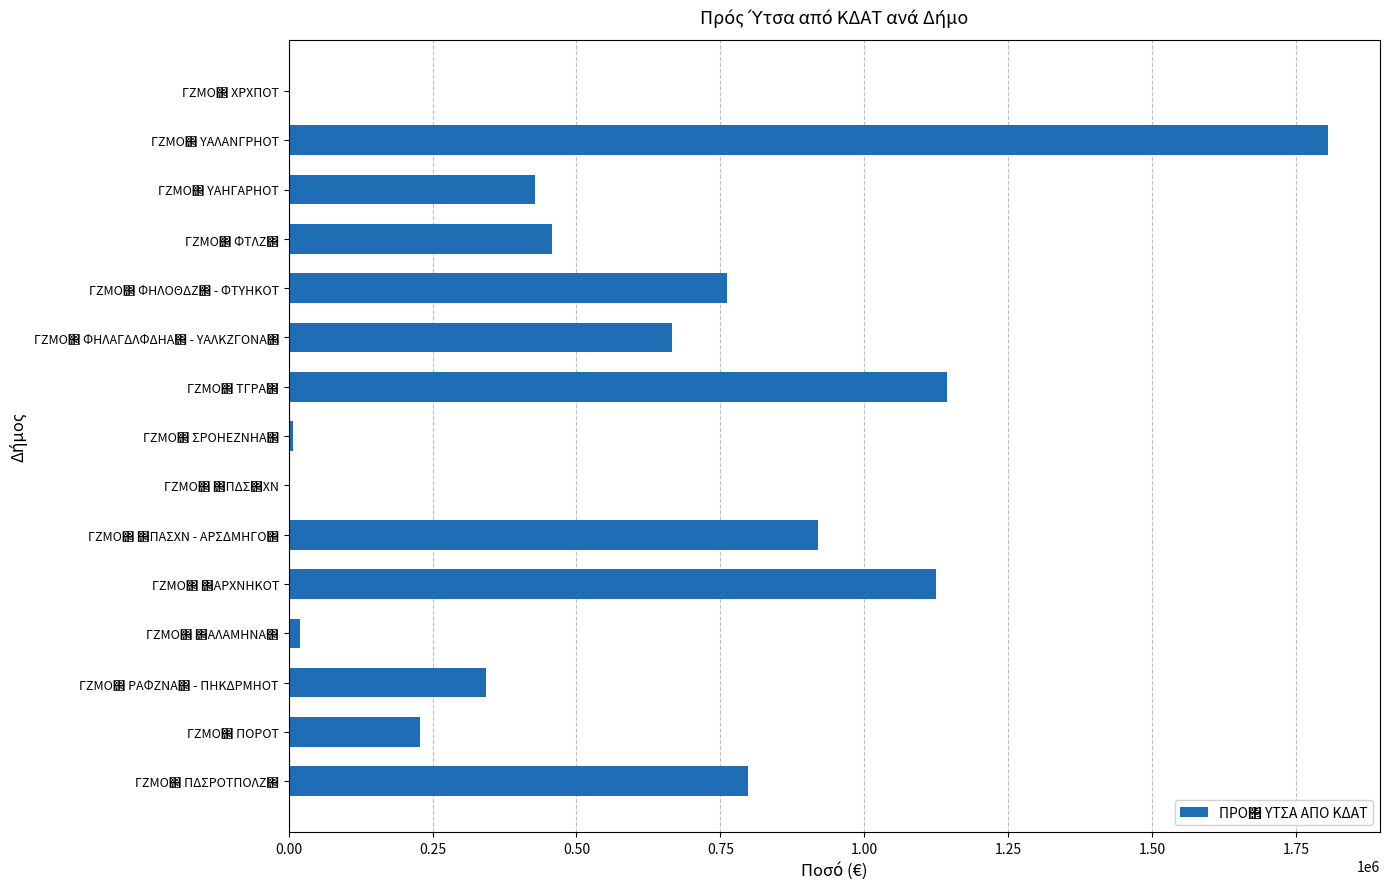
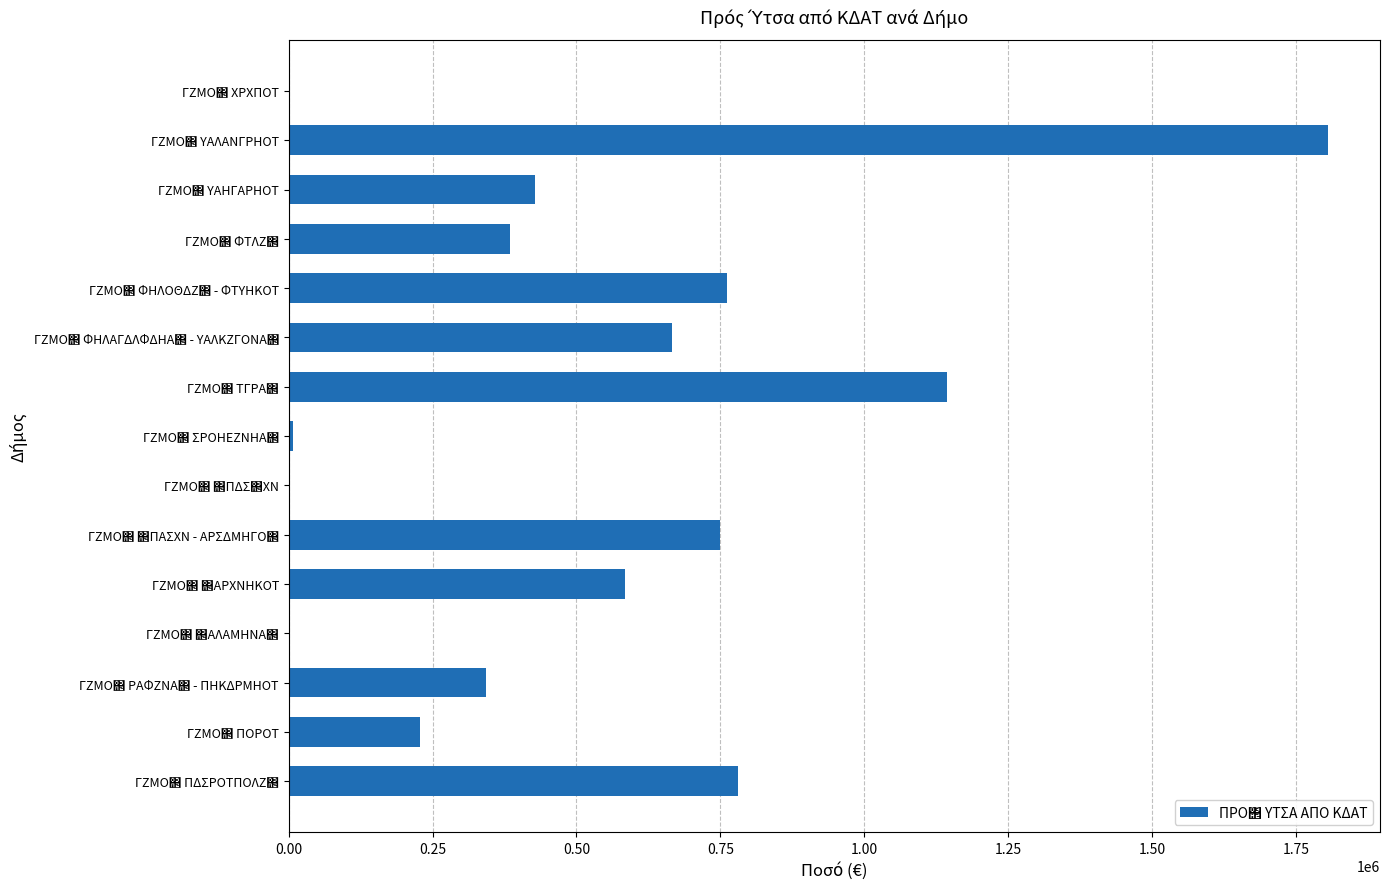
ΓΖΜΟ΢ ΦΤΛΖ΢: 460000 -> 380000
ΓΖΜΟ΢ ΢ΠΑΣΧΝ - ΑΡΣΔΜΗΓΟ΢: 920000 -> 750000
ΓΖΜΟ΢ ΢ΑΡΧΝΗΚΟΤ: 1130000 -> 580000
ΓΖΜΟ΢ ΢ΑΛΑΜΗΝΑ΢: 20000 -> 0
ΓΖΜΟ΢ ΠΔΣΡΟΤΠΟΛΖ΢: 800000 -> 780000
